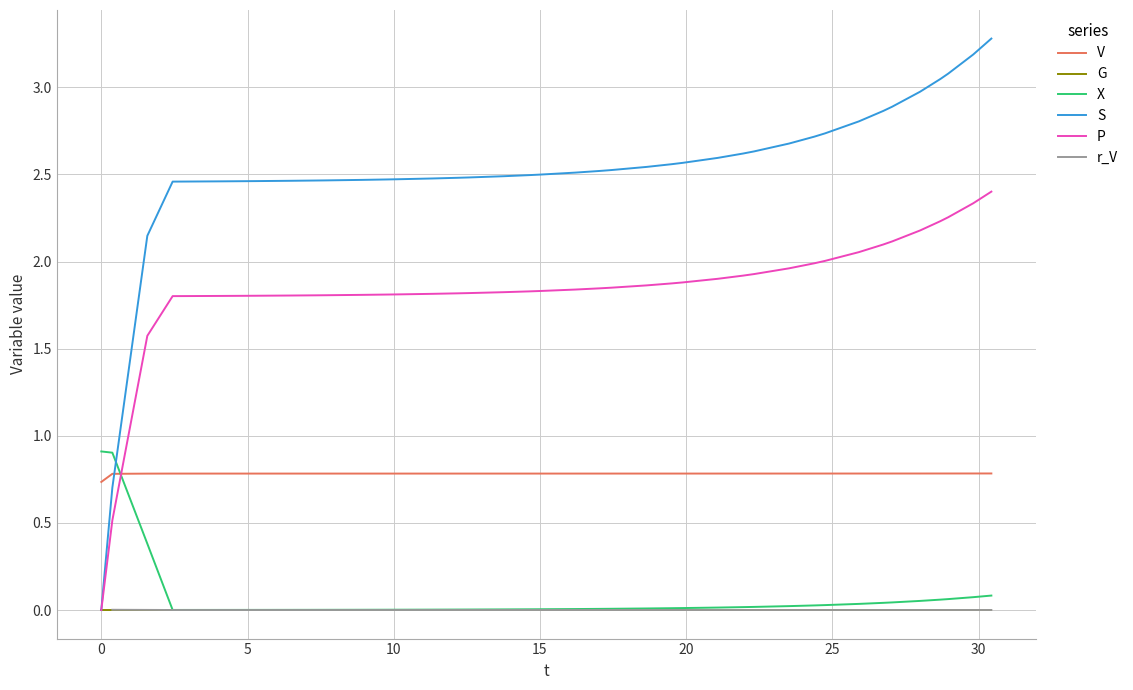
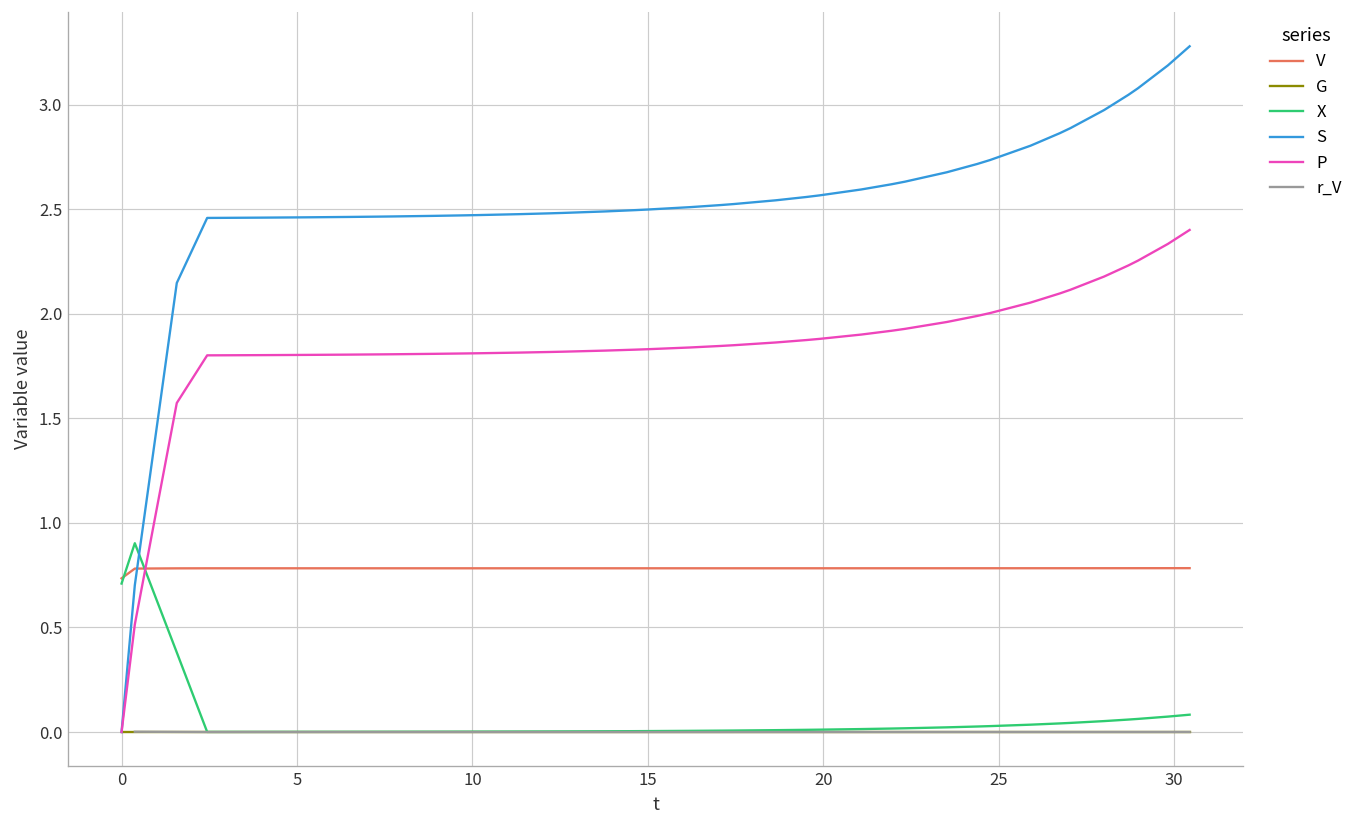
X, 0: 0.91 -> 0.71
